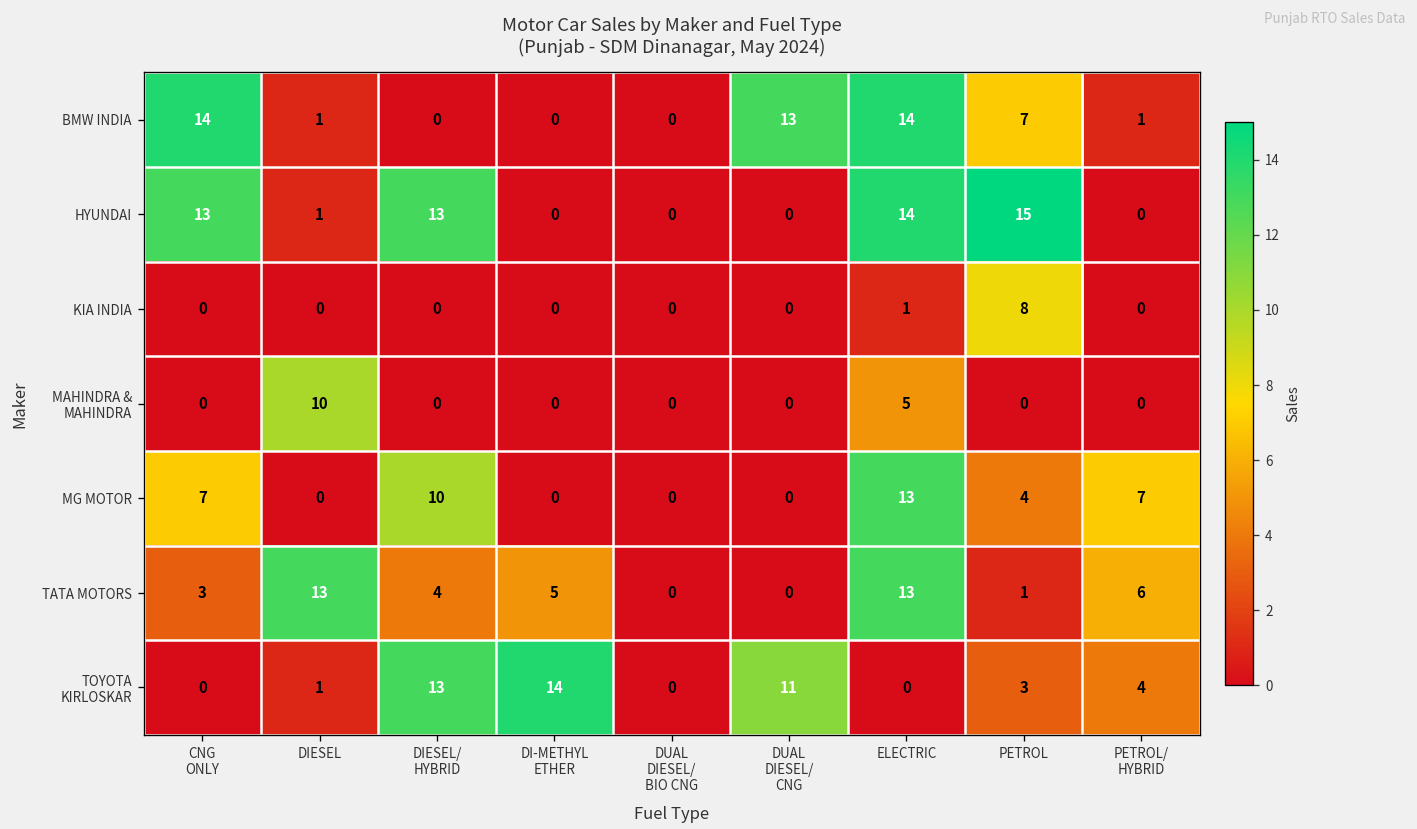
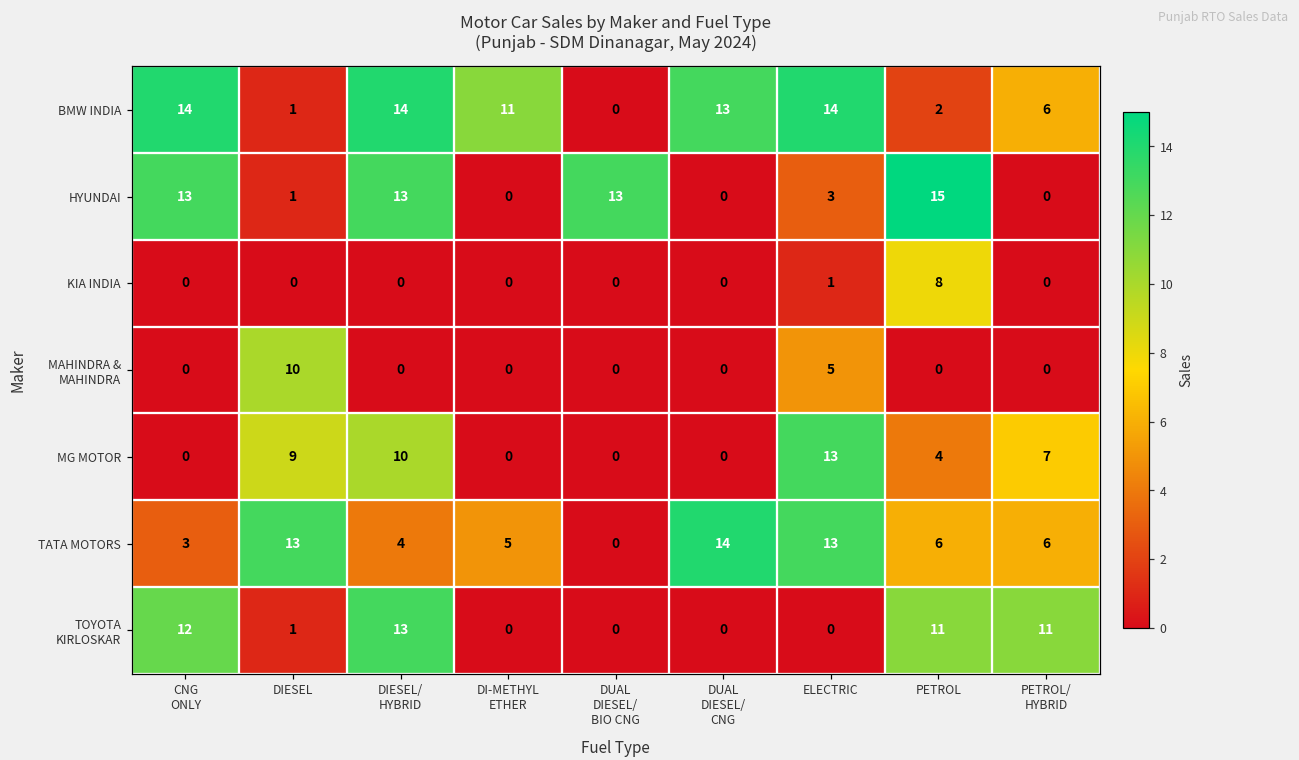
BMW INDIA, DIESEL/ HYBRID: 0 -> 14
BMW INDIA, DI-METHYL ETHER: 0 -> 11
BMW INDIA, PETROL: 7 -> 2
BMW INDIA, PETROL/ HYBRID: 1 -> 6
HYUNDAI, DUAL DIESEL/ BIO CNG: 0 -> 13
HYUNDAI, ELECTRIC: 14 -> 3
MG MOTOR, CNG ONLY: 7 -> 0
MG MOTOR, DIESEL: 0 -> 9
TATA MOTORS, DUAL DIESEL/ CNG: 0 -> 14
TATA MOTORS, PETROL: 1 -> 6
TOYOTA KIRLOSKAR, CNG ONLY: 0 -> 12
TOYOTA KIRLOSKAR, DI-METHYL ETHER: 14 -> 0
TOYOTA KIRLOSKAR, DUAL DIESEL/ CNG: 11 -> 0
TOYOTA KIRLOSKAR, PETROL: 3 -> 11
TOYOTA KIRLOSKAR, PETROL/ HYBRID: 4 -> 11
